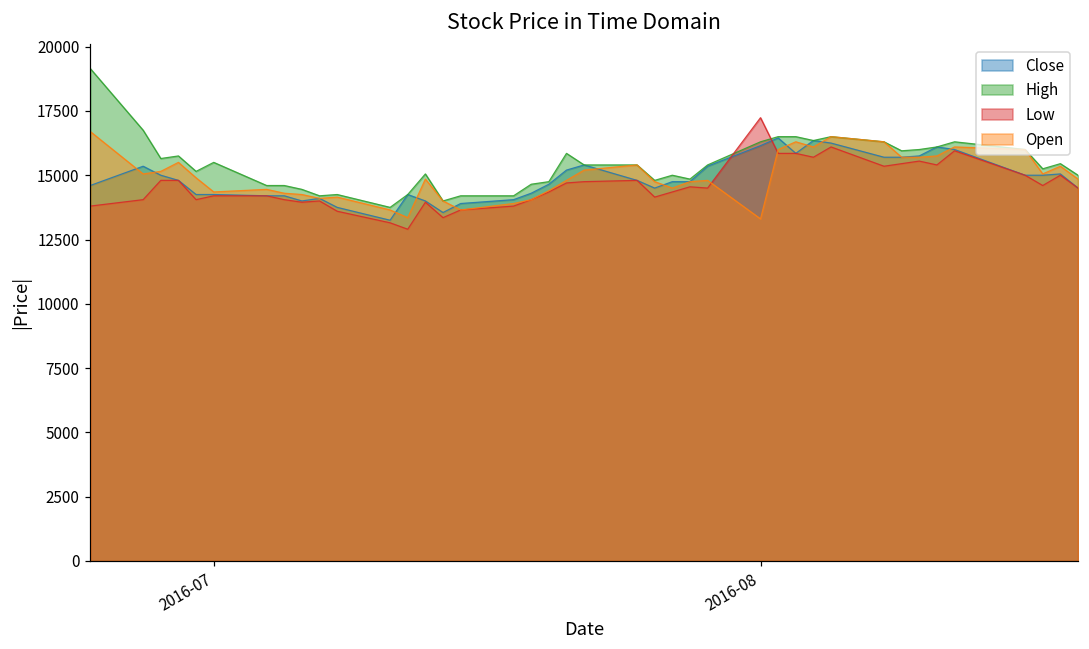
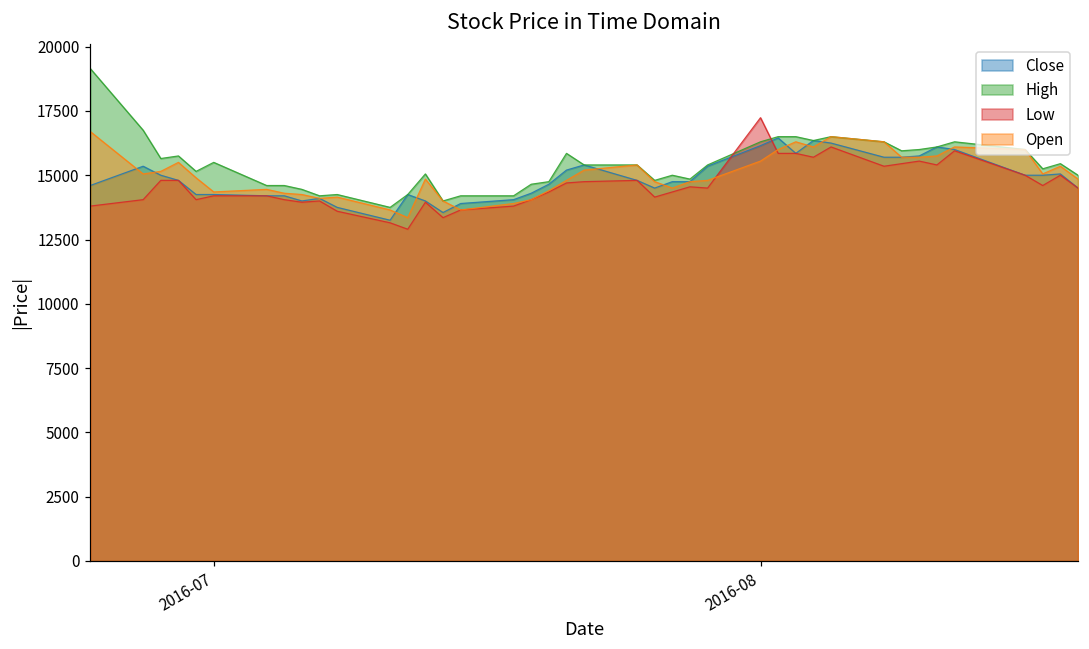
Open, 2016-08: 13300 -> 15600
